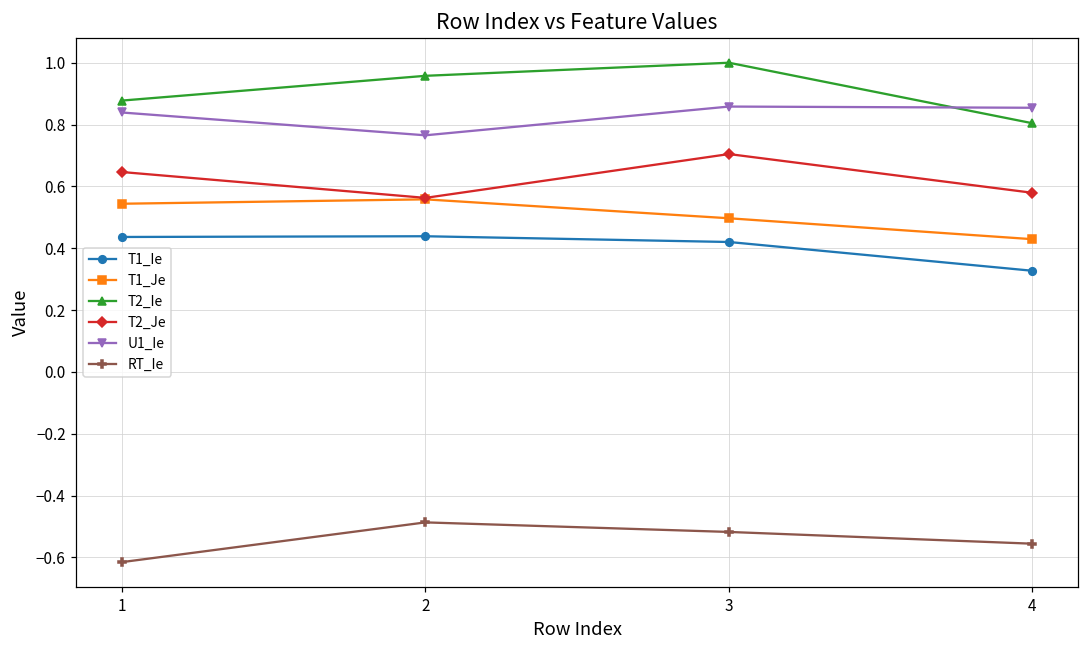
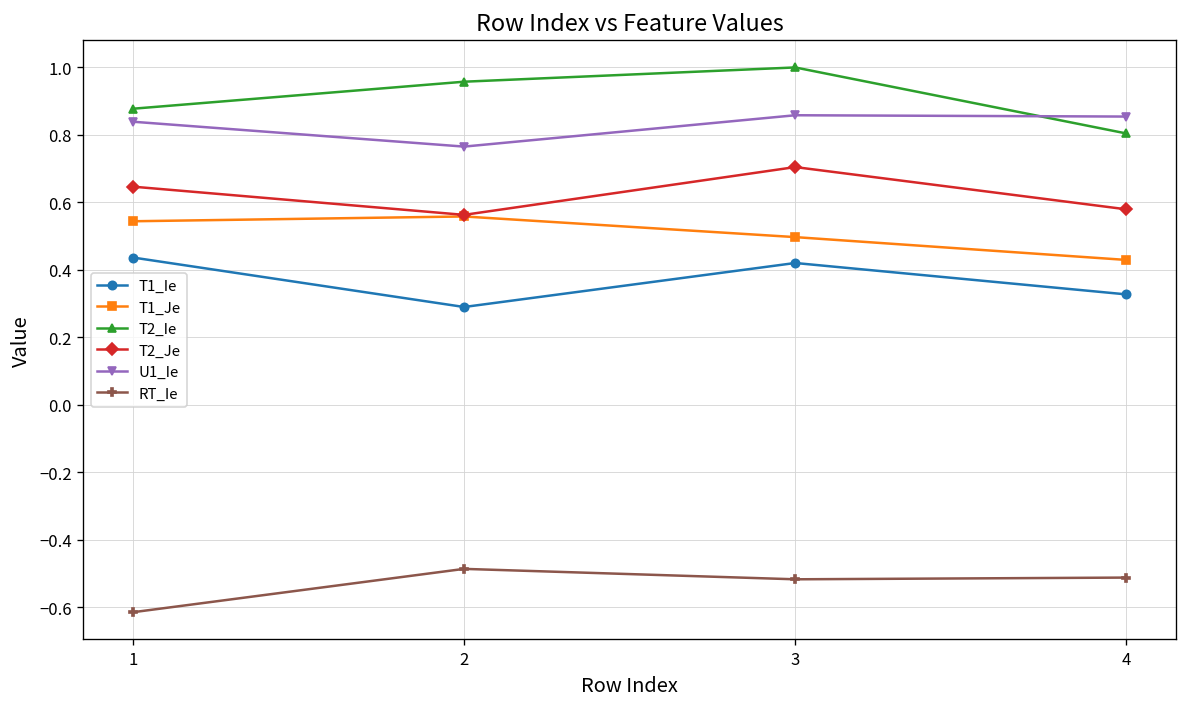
T1_Ie, 2: 0.44 -> 0.29
RT_Ie, 4: -0.56 -> -0.51
